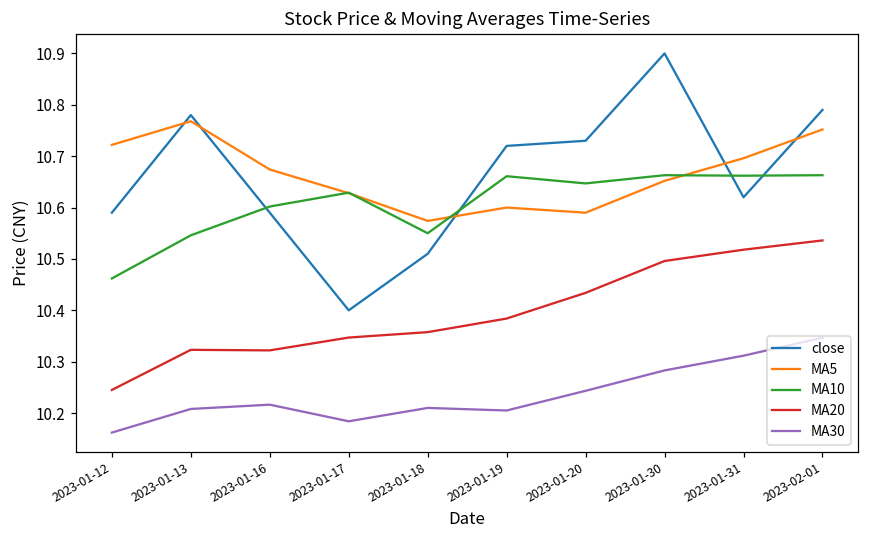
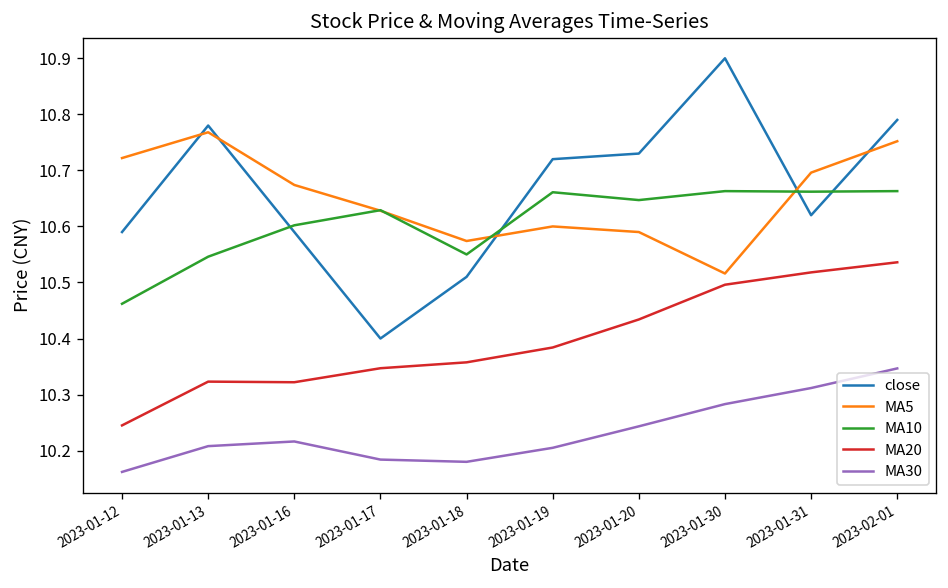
MA30, 2023-01-18: 10.21 -> 10.18
MA5, 2023-01-30: 10.65 -> 10.52
